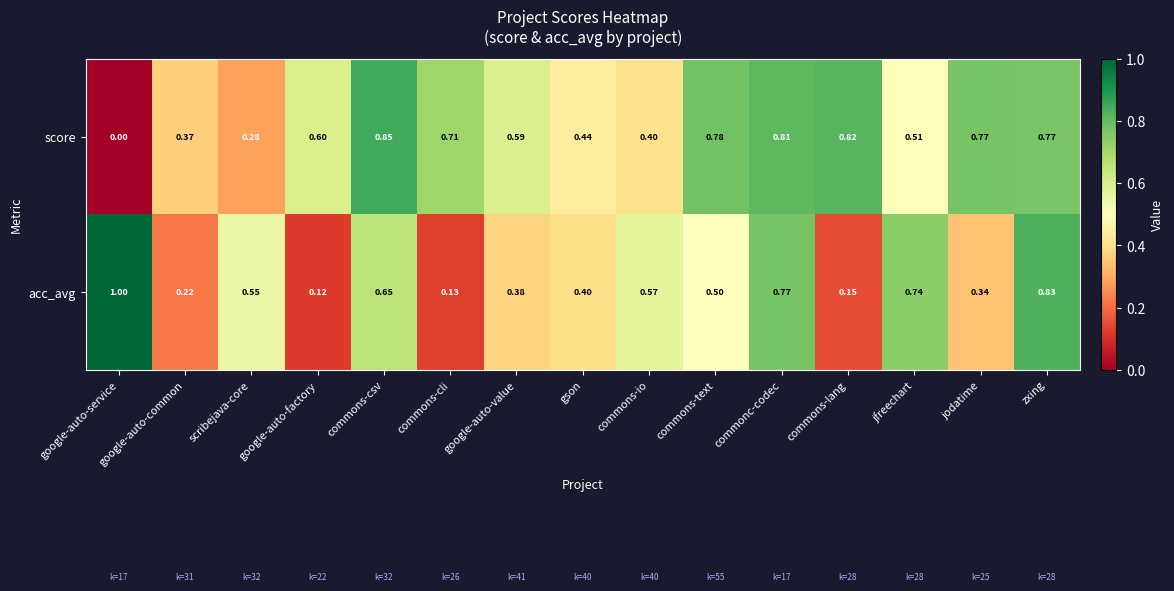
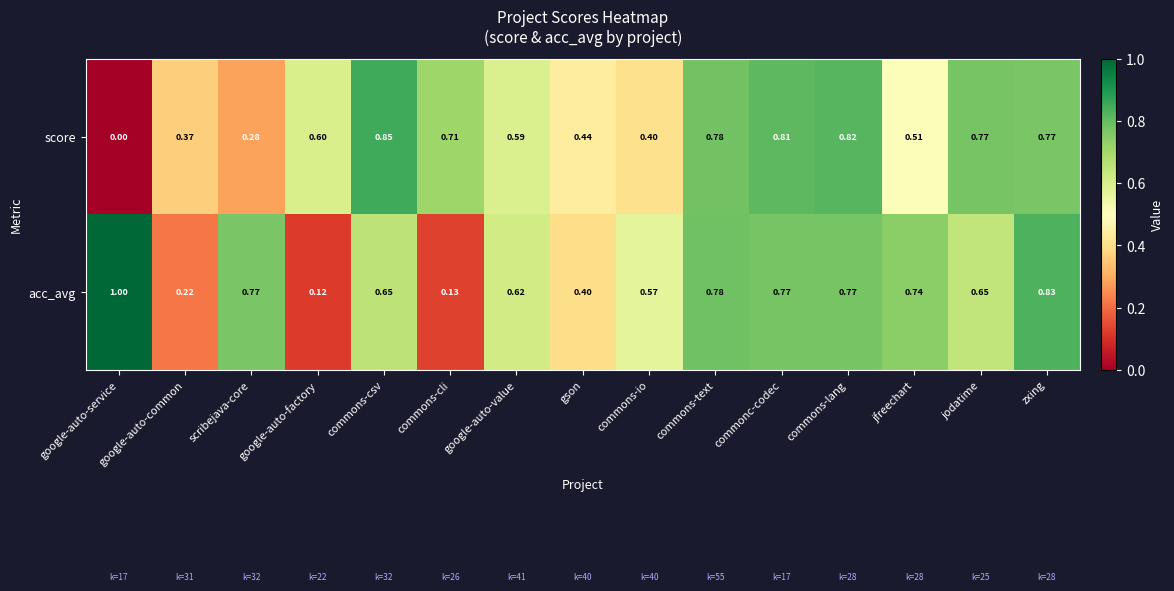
acc_avg, scribejava-core: 0.55 -> 0.77
acc_avg, google-auto-value: 0.38 -> 0.62
acc_avg, commons-text: 0.50 -> 0.78
acc_avg, commons-lang: 0.15 -> 0.77
acc_avg, jodatime: 0.34 -> 0.65
